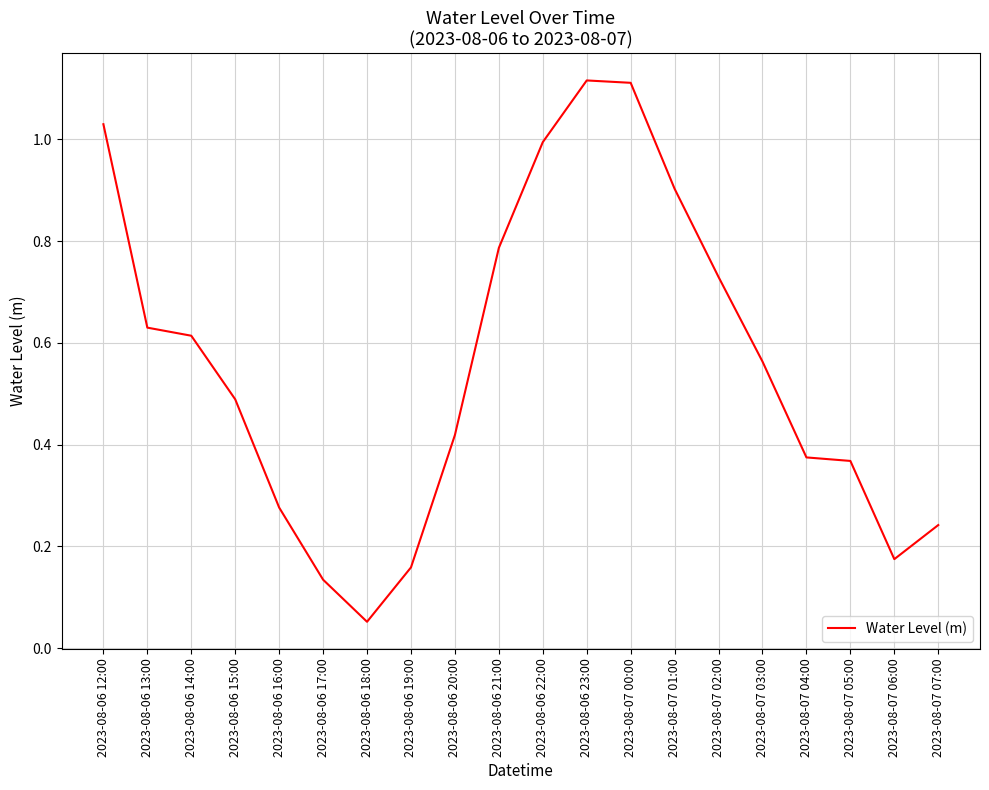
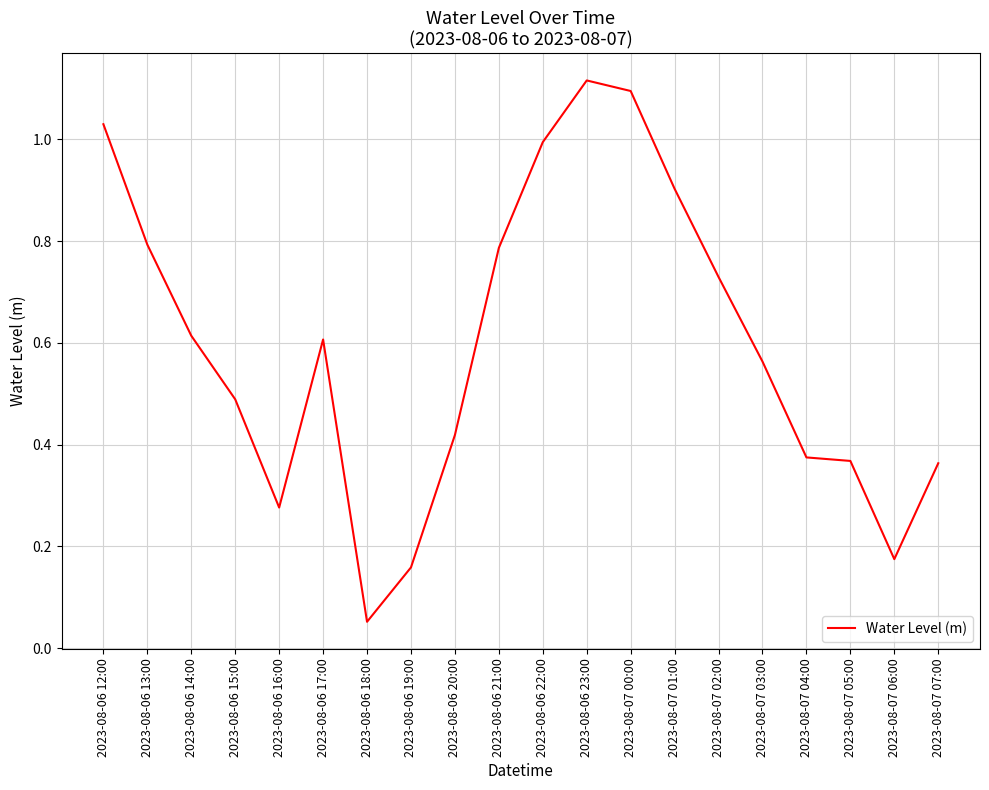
2023-08-06 13:00: 0.63 -> 0.79
2023-08-06 17:00: 0.13 -> 0.61
2023-08-07 00:00: 1.11 -> 1.09
2023-08-07 07:00: 0.24 -> 0.36
